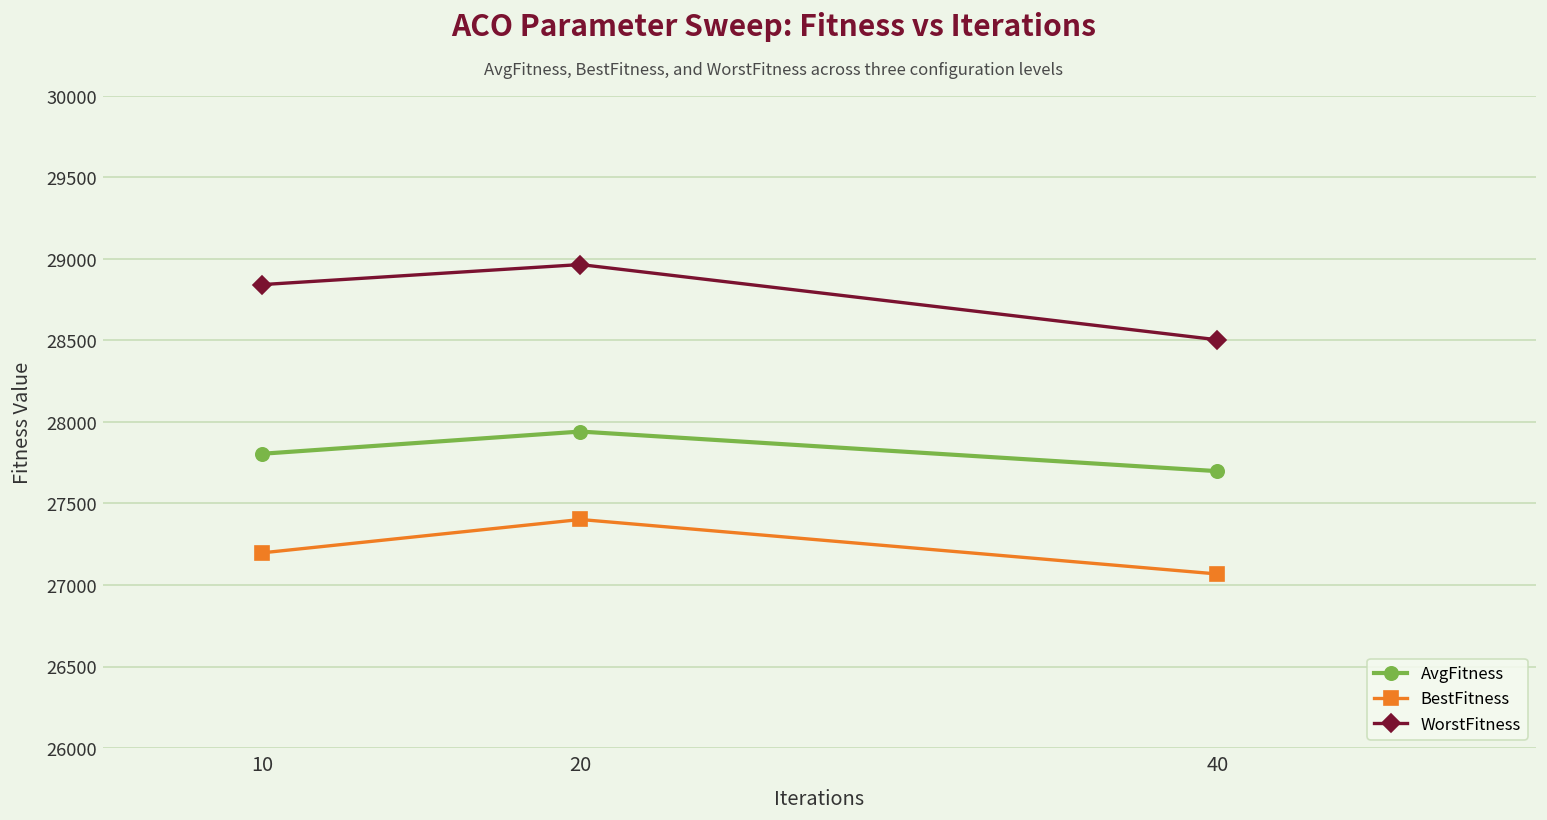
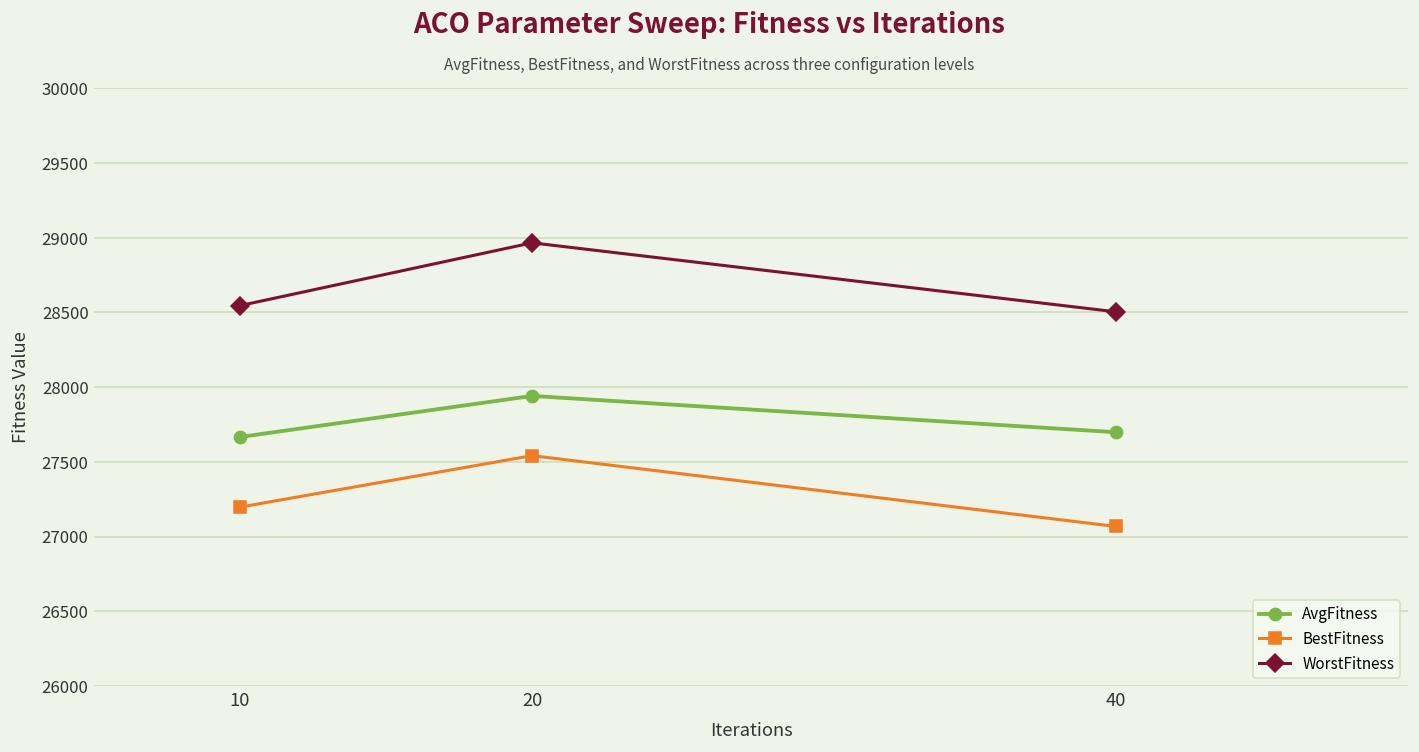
AvgFitness, 10: 27800 -> 27670
WorstFitness, 10: 28840 -> 28550
BestFitness, 20: 27400 -> 27540
